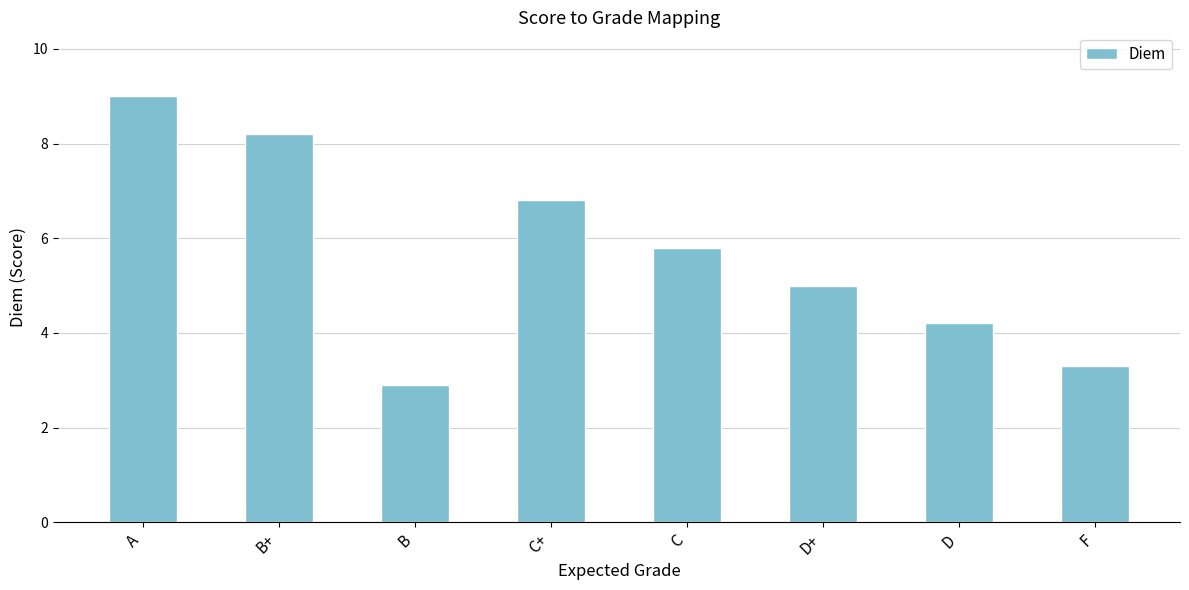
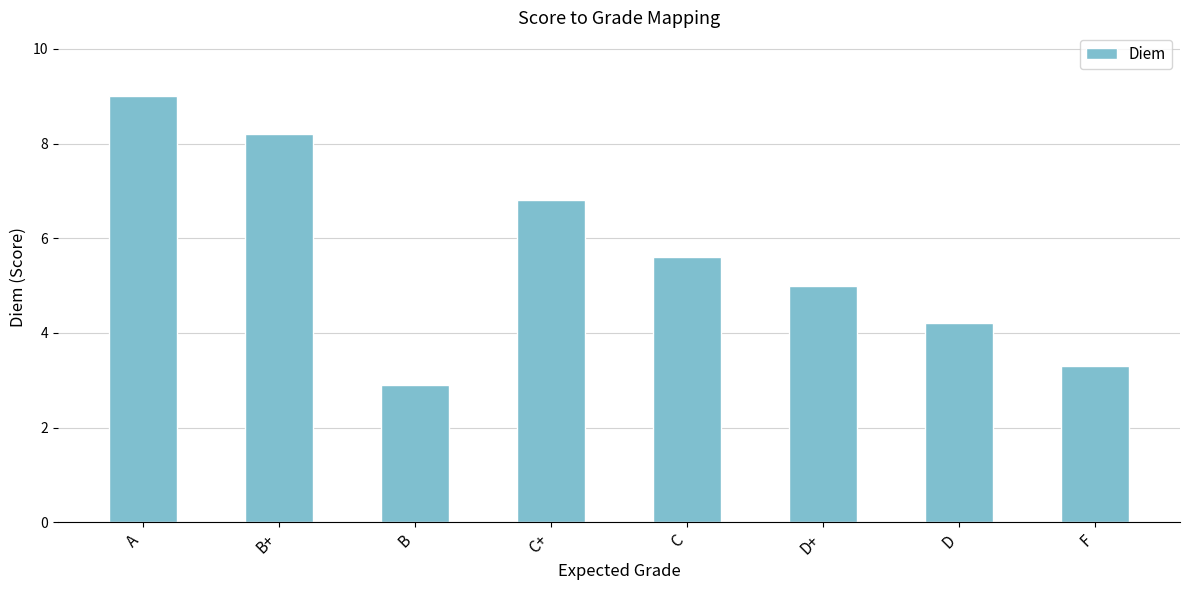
C: 5.8 -> 5.6
